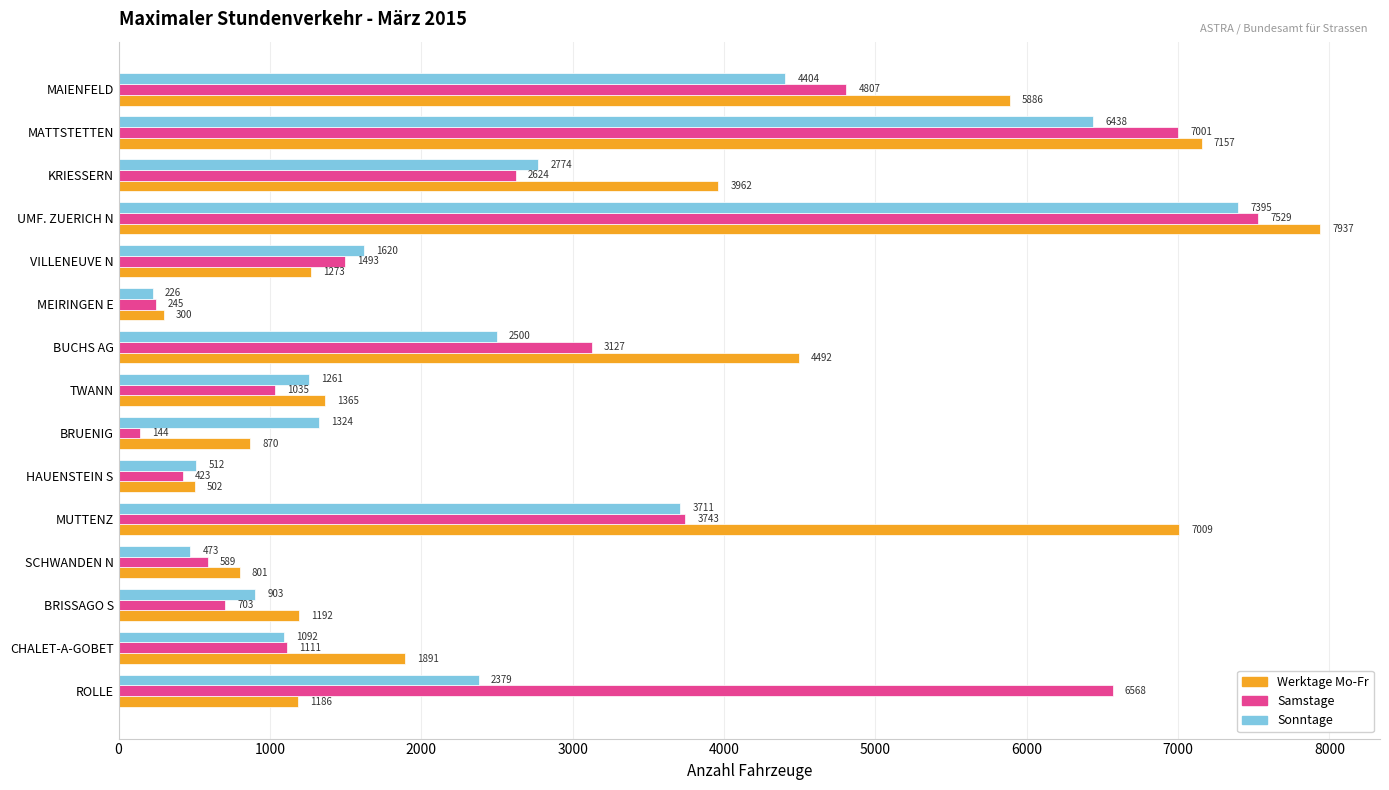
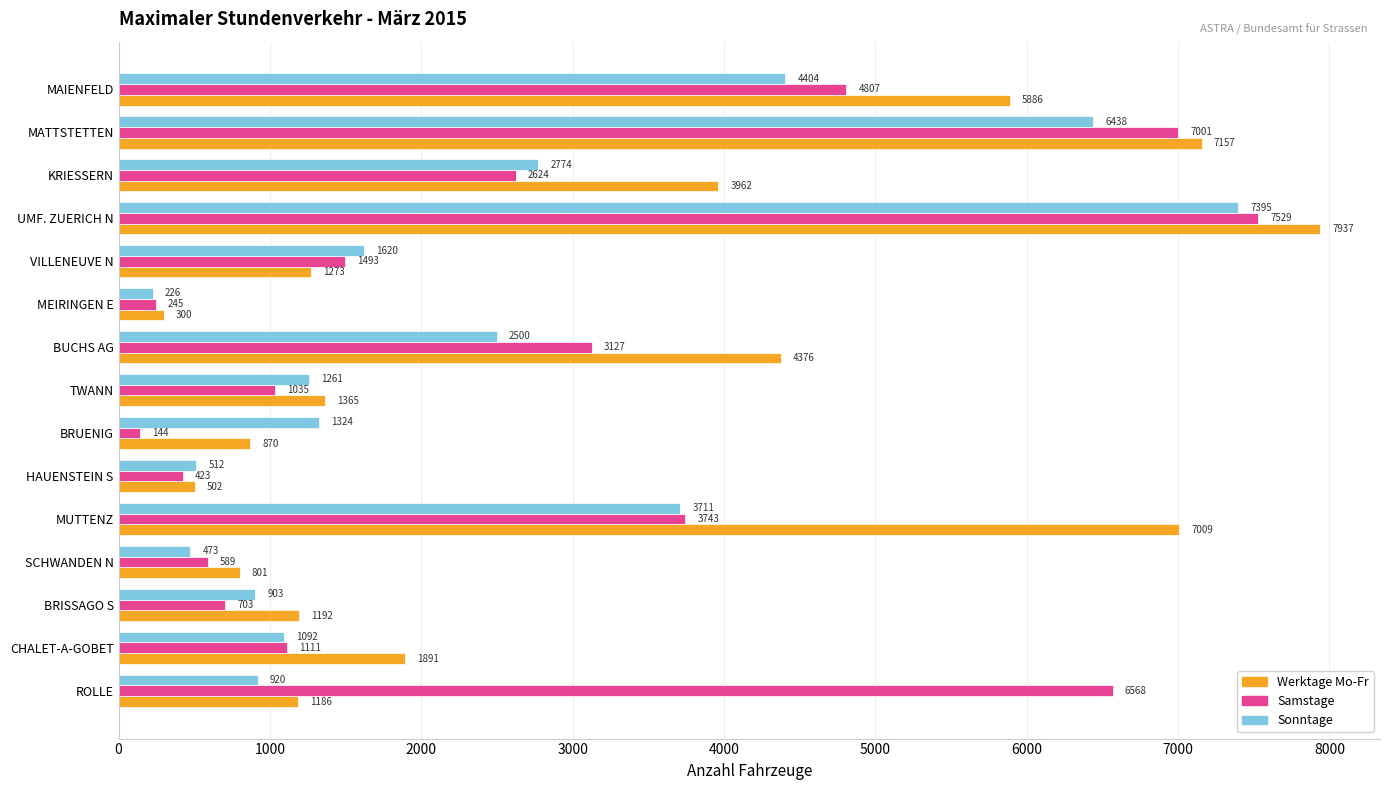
Werktage Mo-Fr, BUCHS AG: 4492 -> 4376
Sonntage, ROLLE: 2379 -> 920
